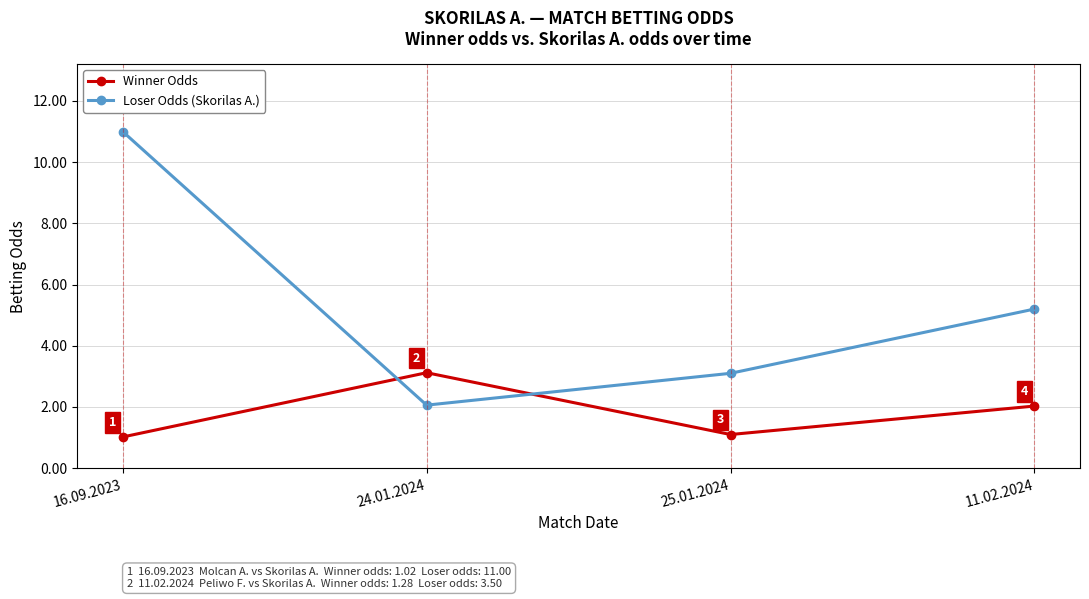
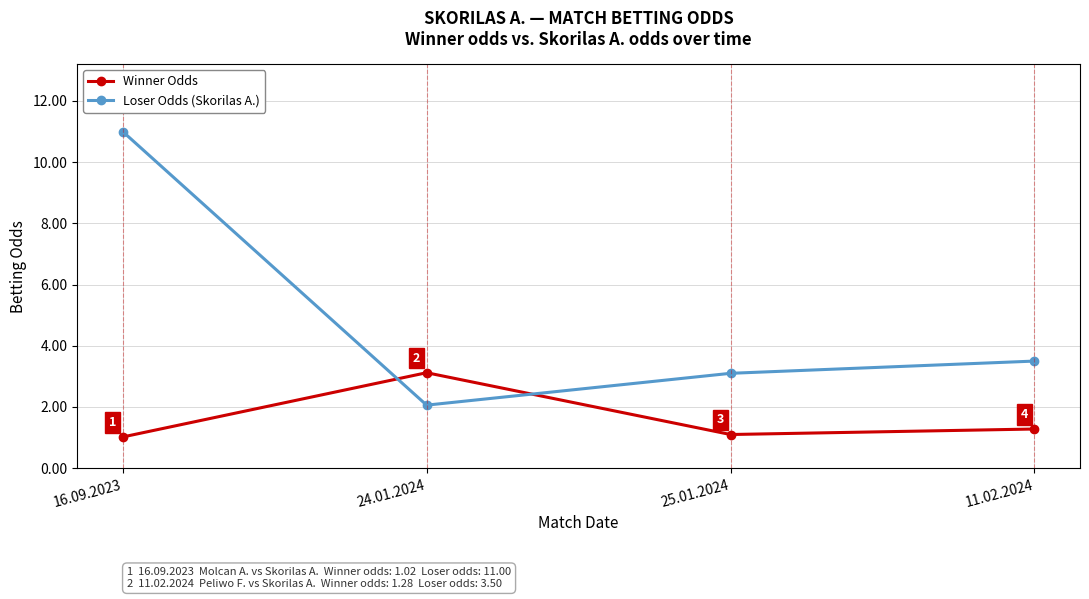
Winner Odds, 11.02.2024: 2.0 -> 1.3
Loser Odds (Skorilas A.), 11.02.2024: 5.2 -> 3.5
